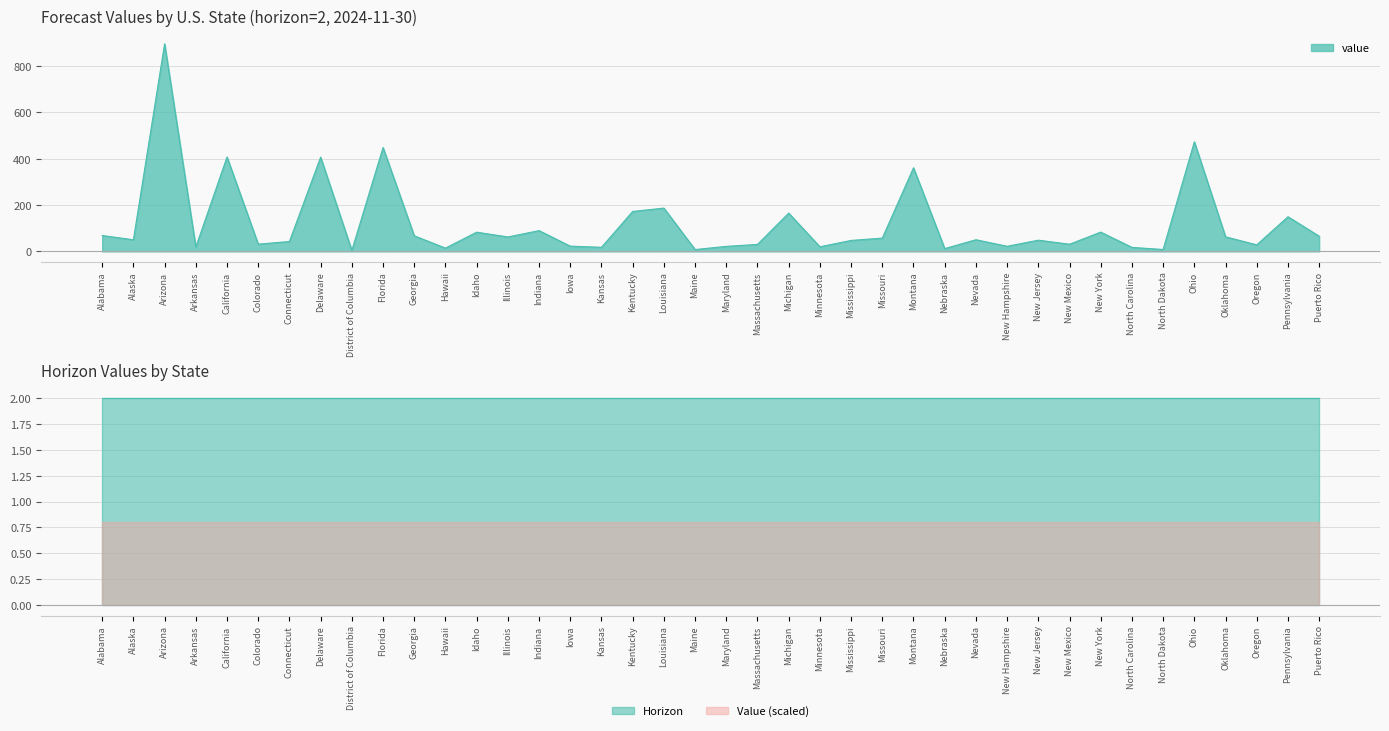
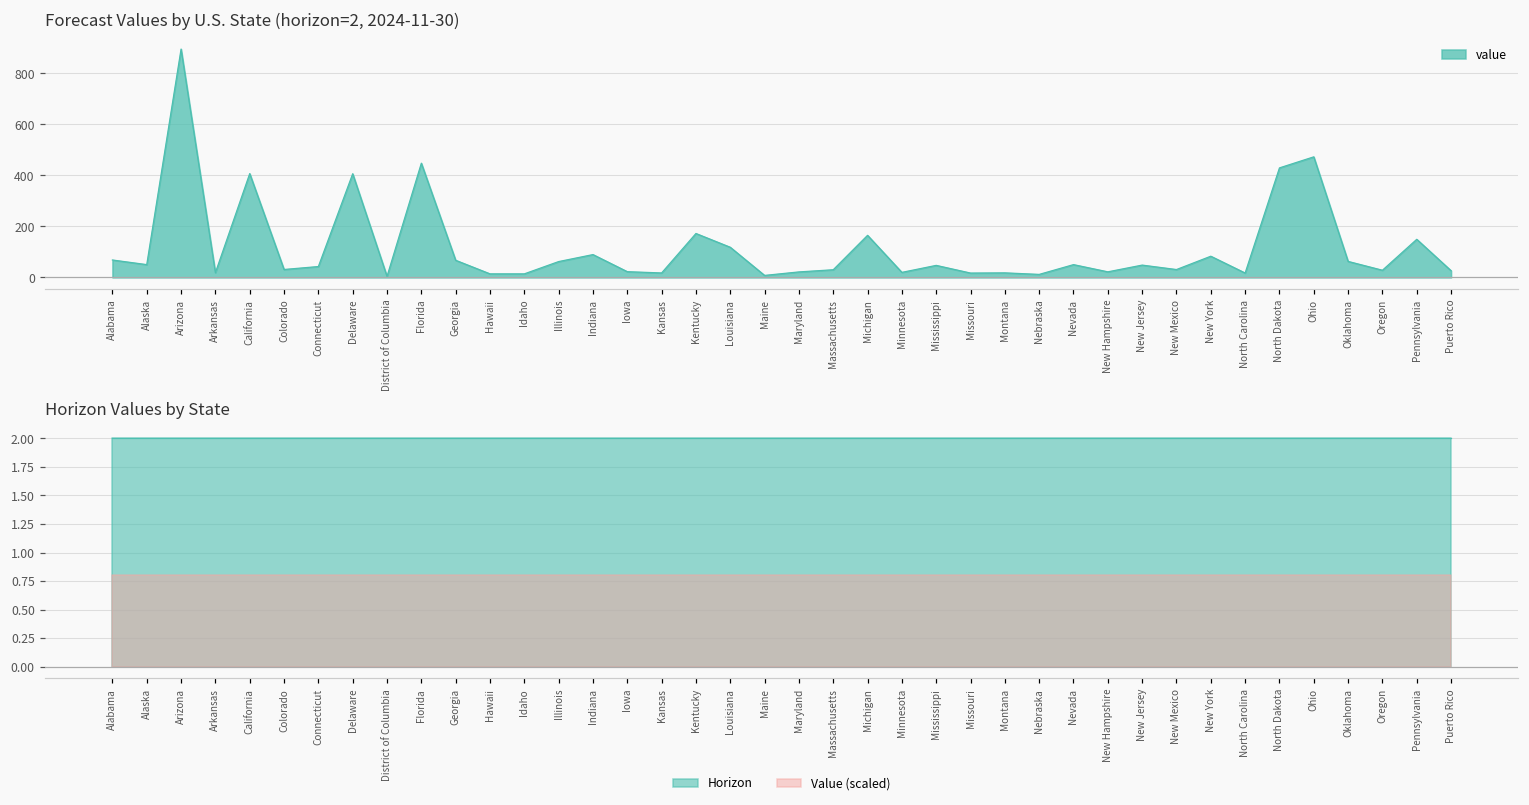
Forecast Values by U.S. State (horizon=2, 2024-11-30), Idaho: 80 -> 10
Forecast Values by U.S. State (horizon=2, 2024-11-30), Louisiana: 190 -> 120
Forecast Values by U.S. State (horizon=2, 2024-11-30), Missouri: 60 -> 20
Forecast Values by U.S. State (horizon=2, 2024-11-30), Montana: 360 -> 20
Forecast Values by U.S. State (horizon=2, 2024-11-30), North Dakota: 10 -> 430
Forecast Values by U.S. State (horizon=2, 2024-11-30), Puerto Rico: 70 -> 30
